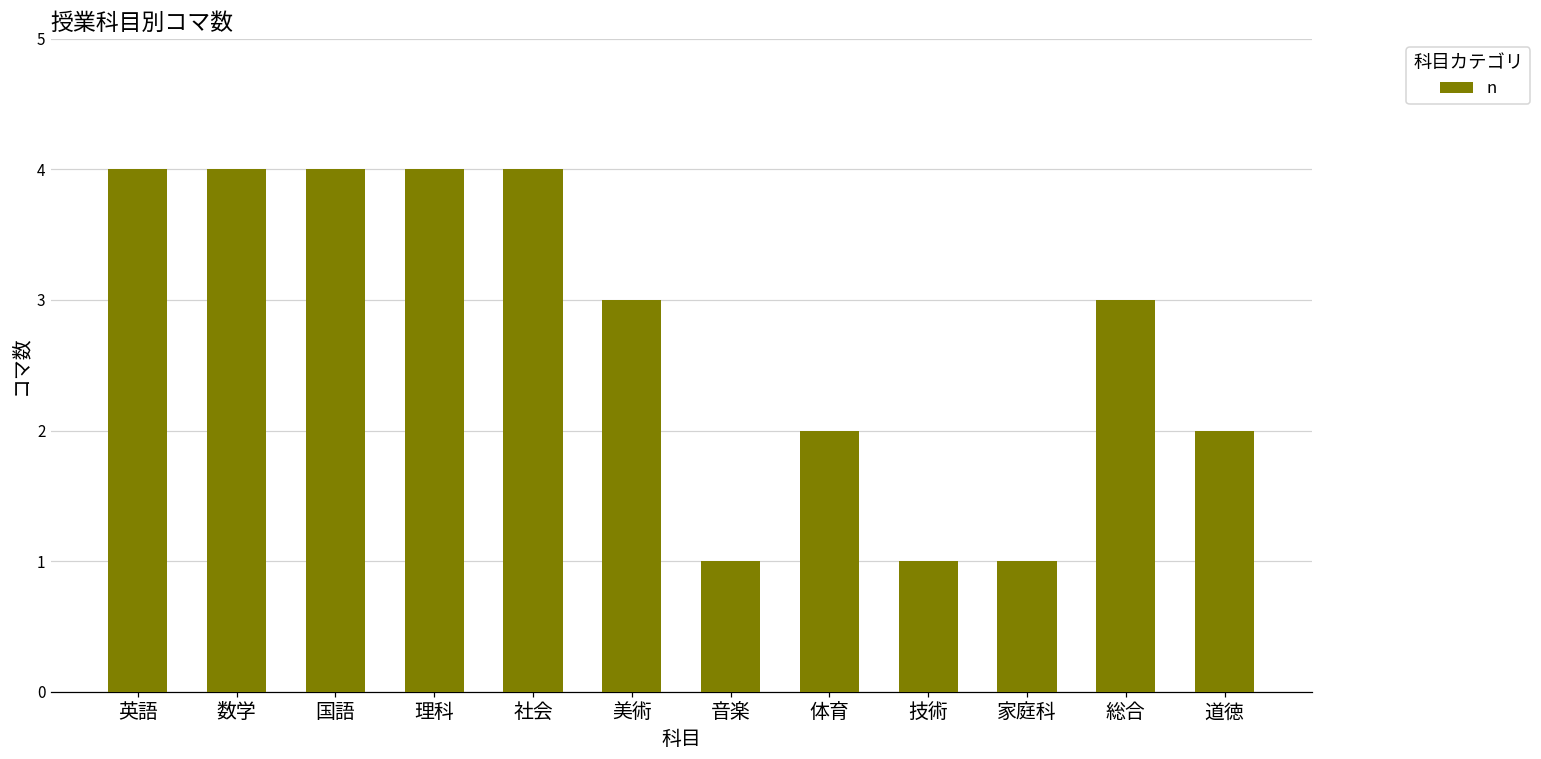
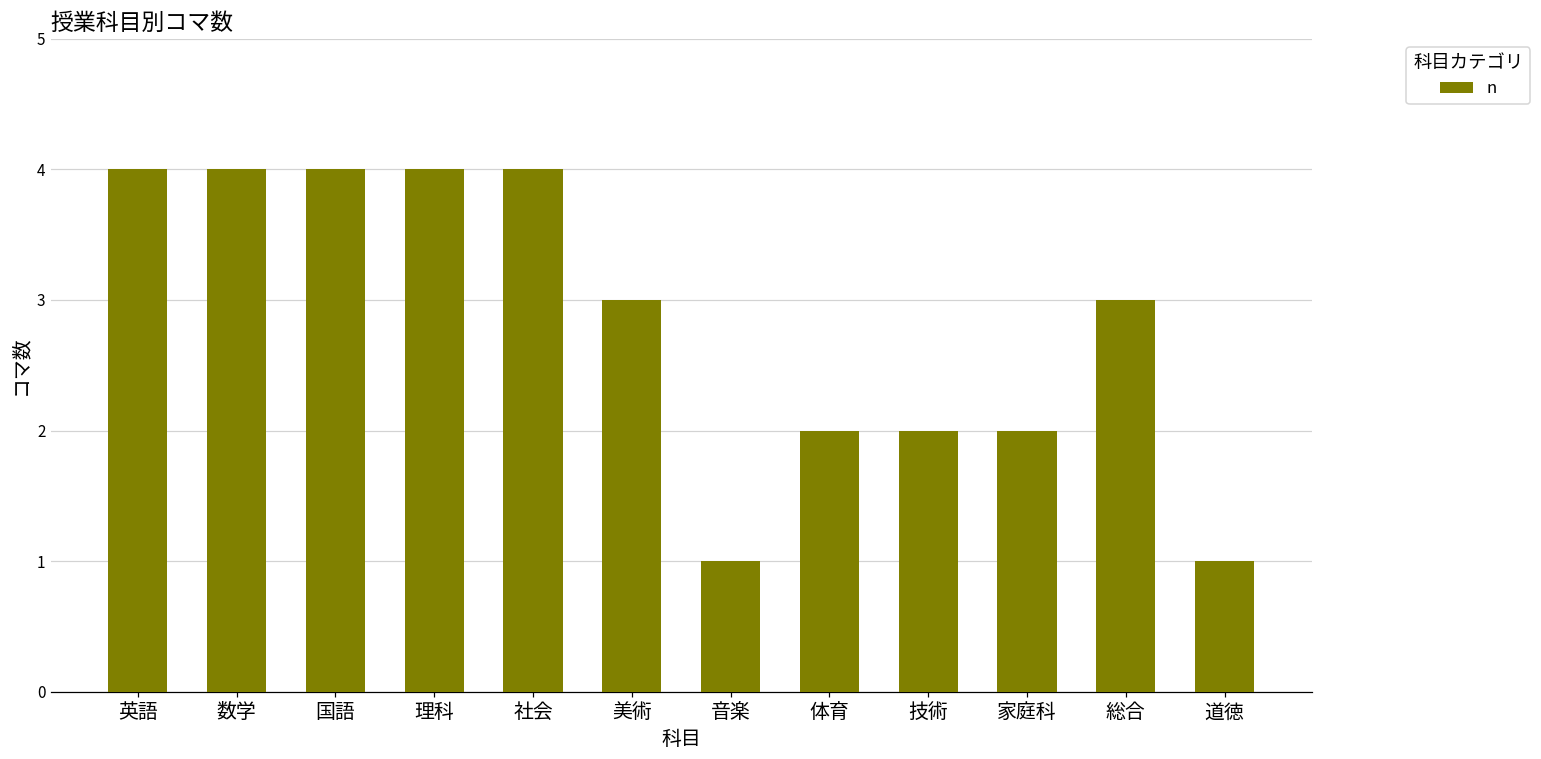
技術: 1 -> 2
家庭科: 1 -> 2
道徳: 2 -> 1
